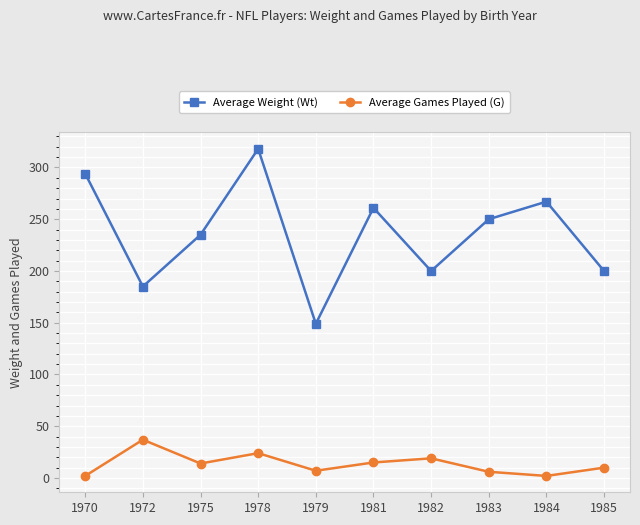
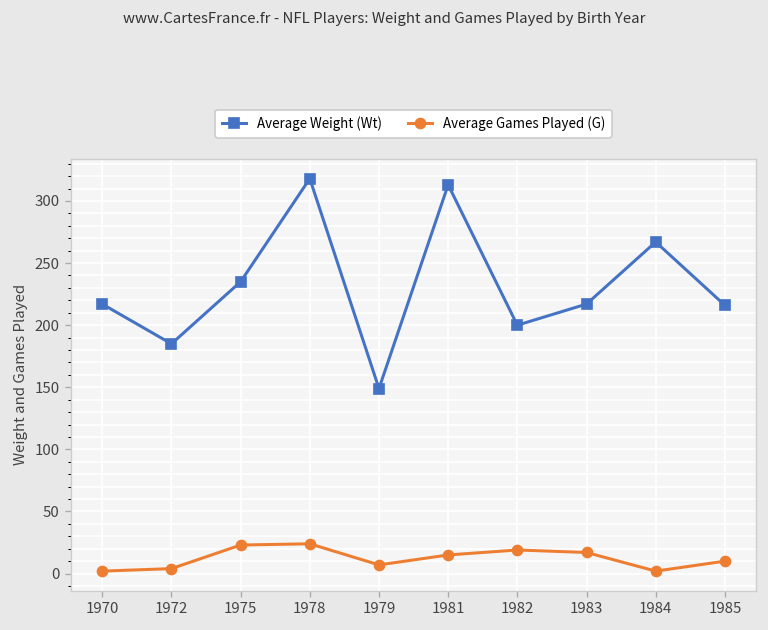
Average Weight (Wt), 1970: 294 -> 217
Average Games Played (G), 1972: 37 -> 4
Average Games Played (G), 1975: 14 -> 23
Average Weight (Wt), 1981: 261 -> 313
Average Weight (Wt), 1983: 250 -> 217
Average Games Played (G), 1983: 6 -> 17
Average Weight (Wt), 1985: 200 -> 216
